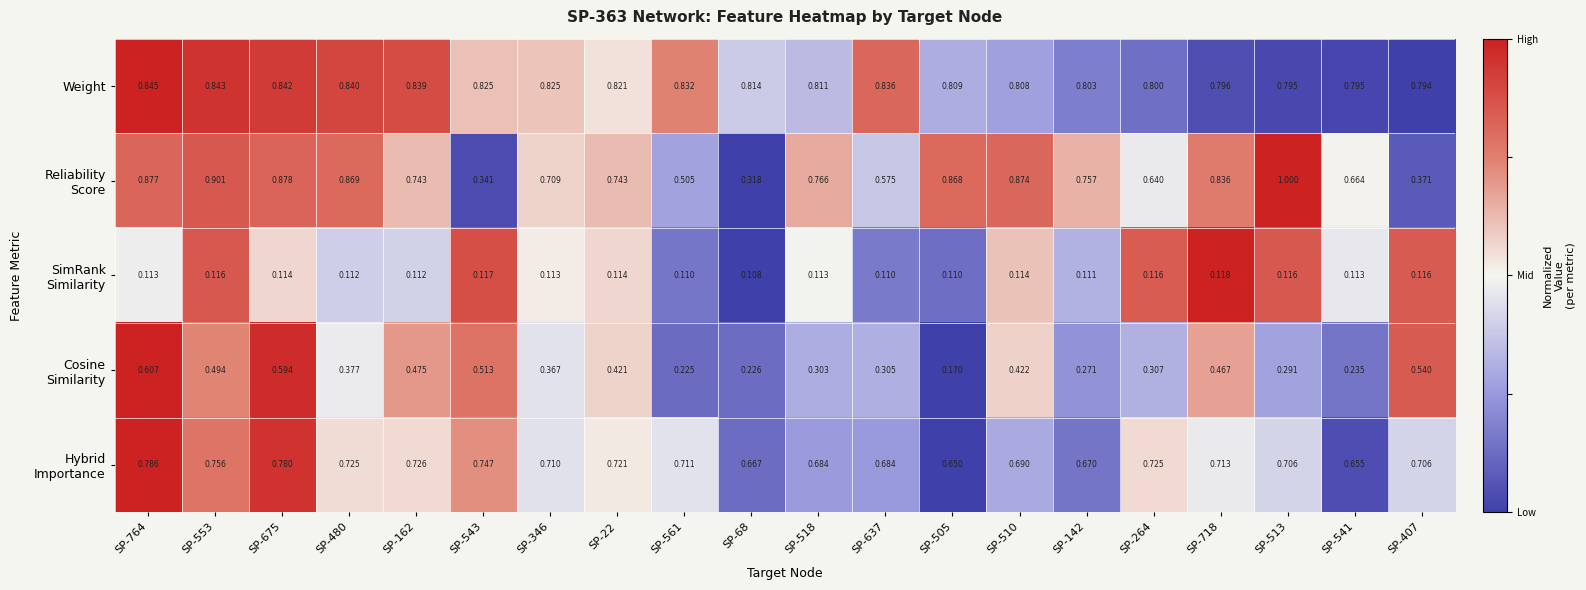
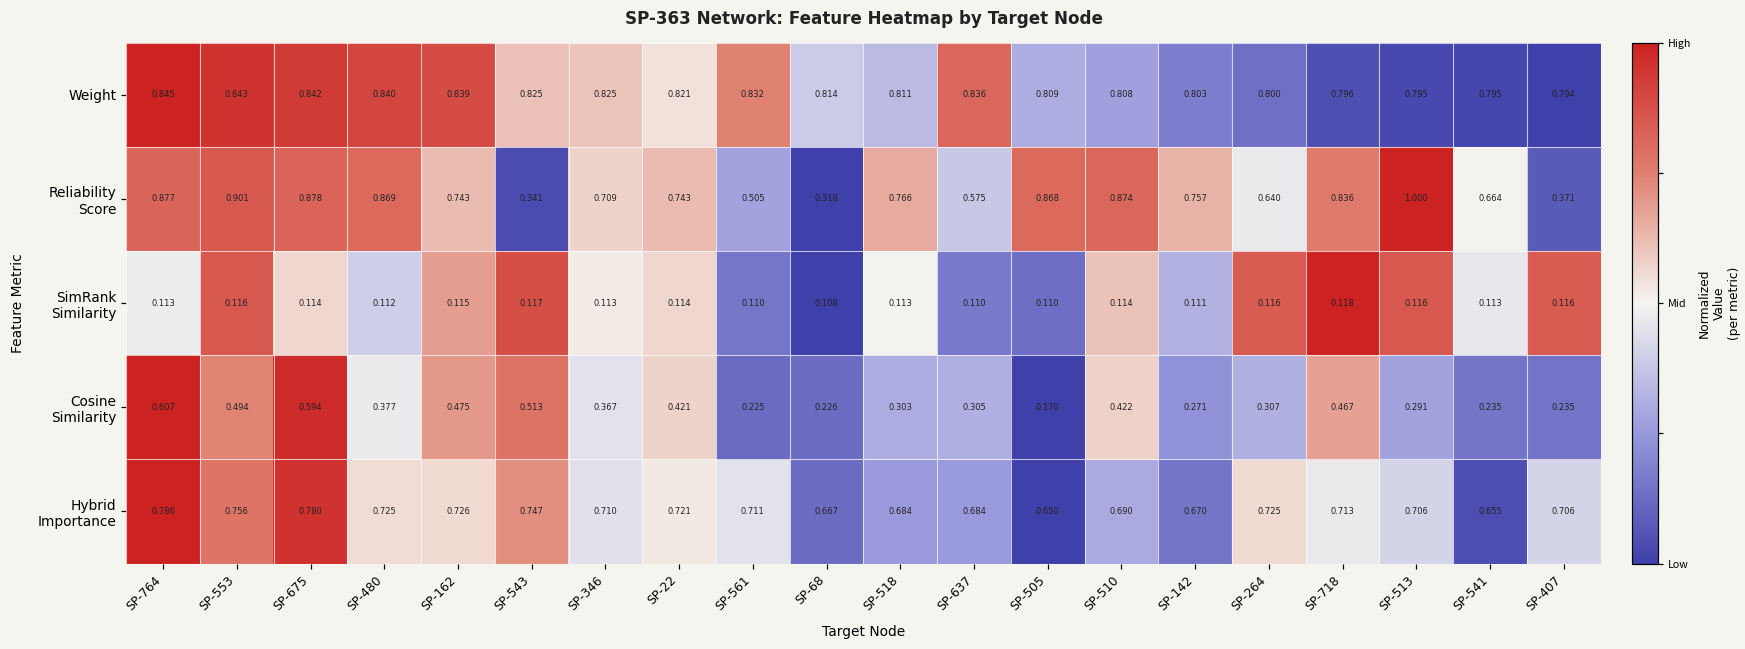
SimRank Similarity, SP-162: 0.112 -> 0.115
Cosine Similarity, SP-407: 0.540 -> 0.235
